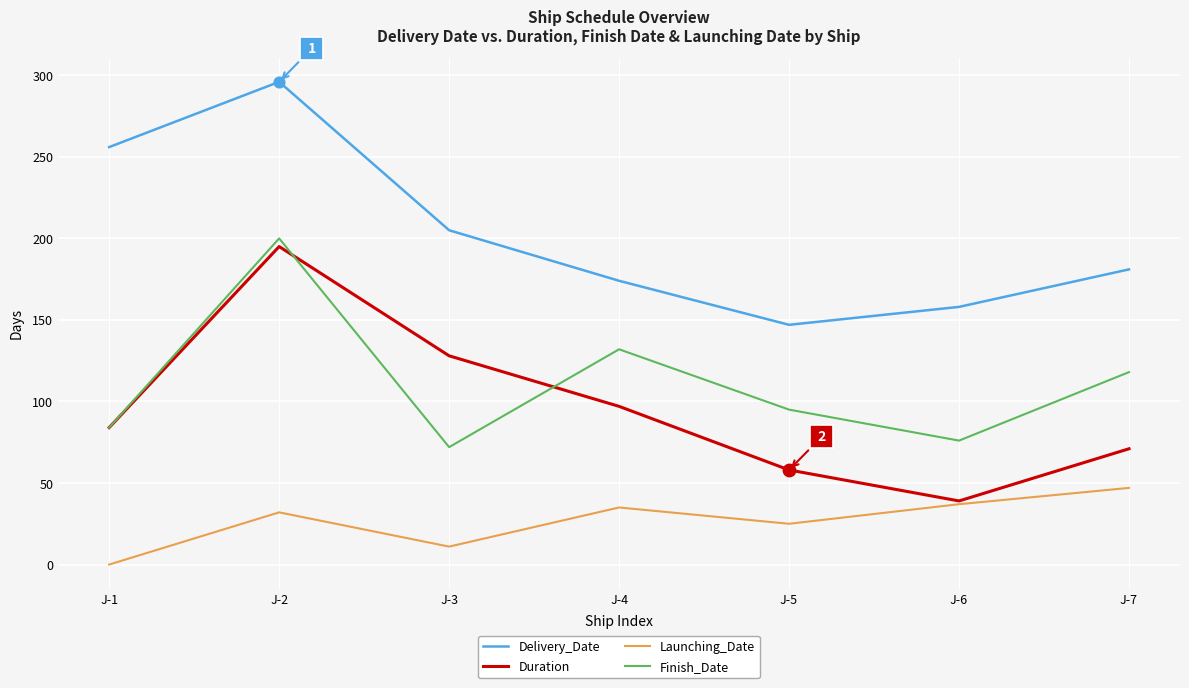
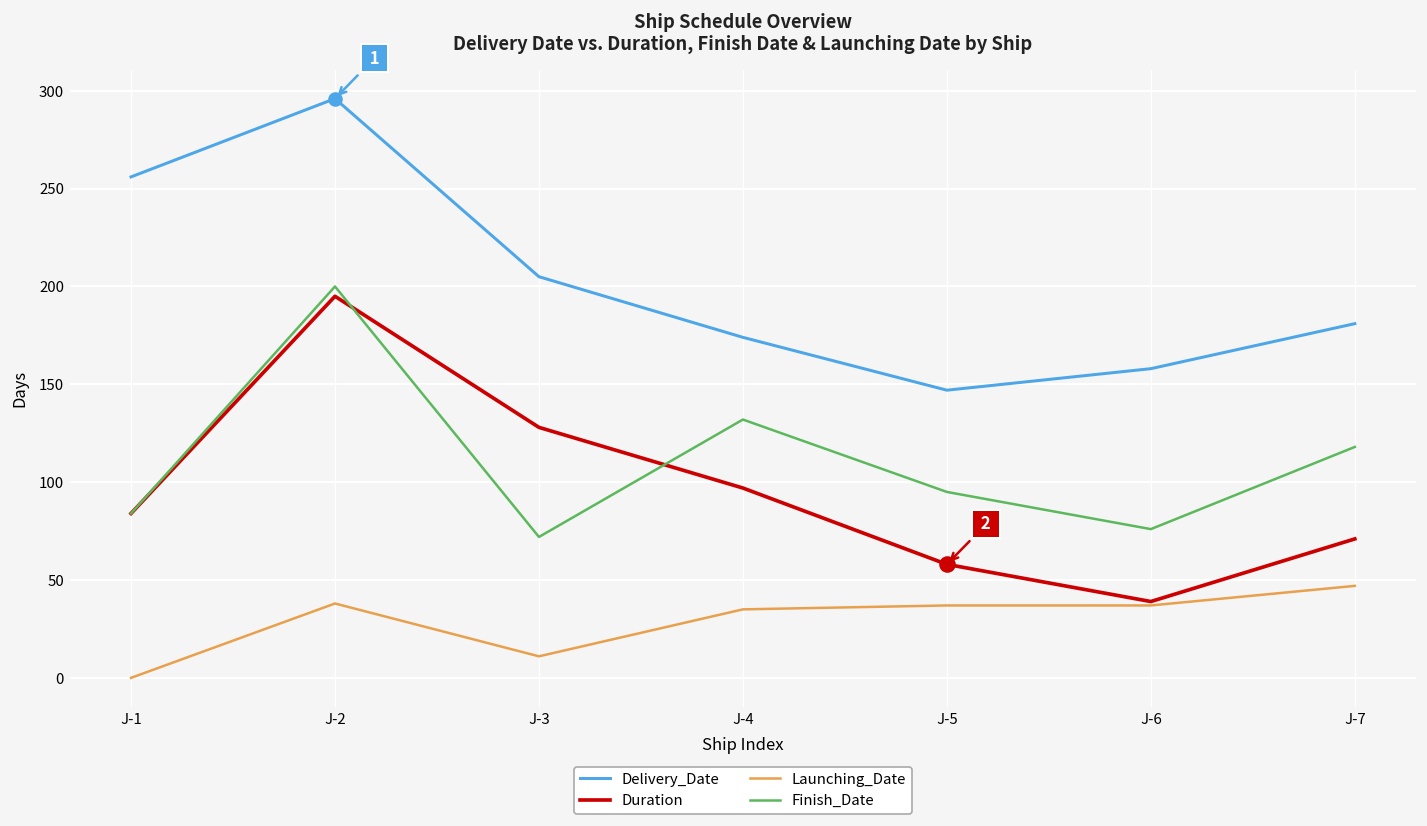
Launching_Date, J-2: 32 -> 38
Launching_Date, J-5: 25 -> 37
